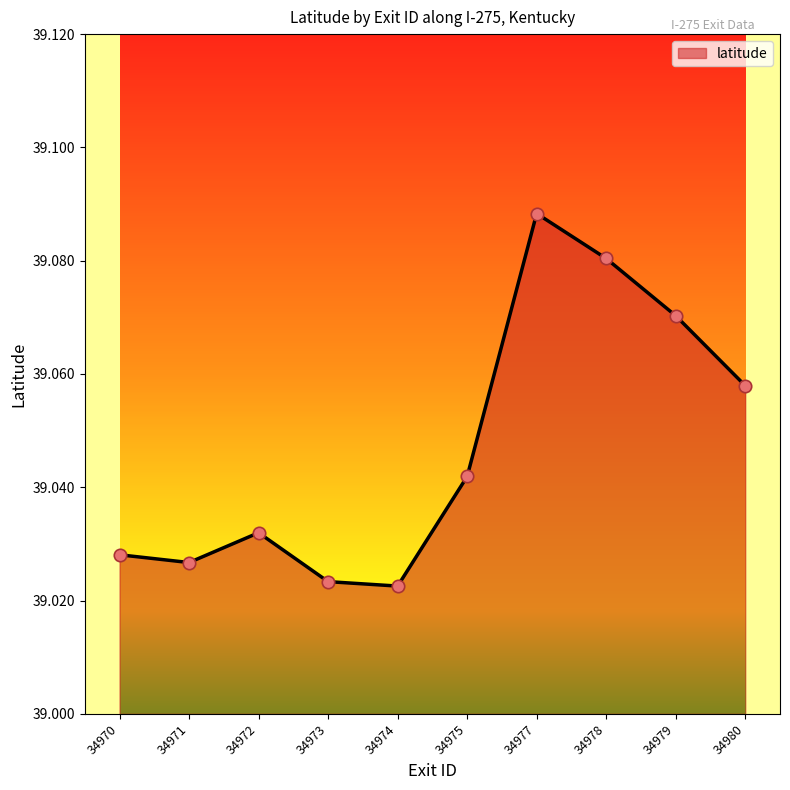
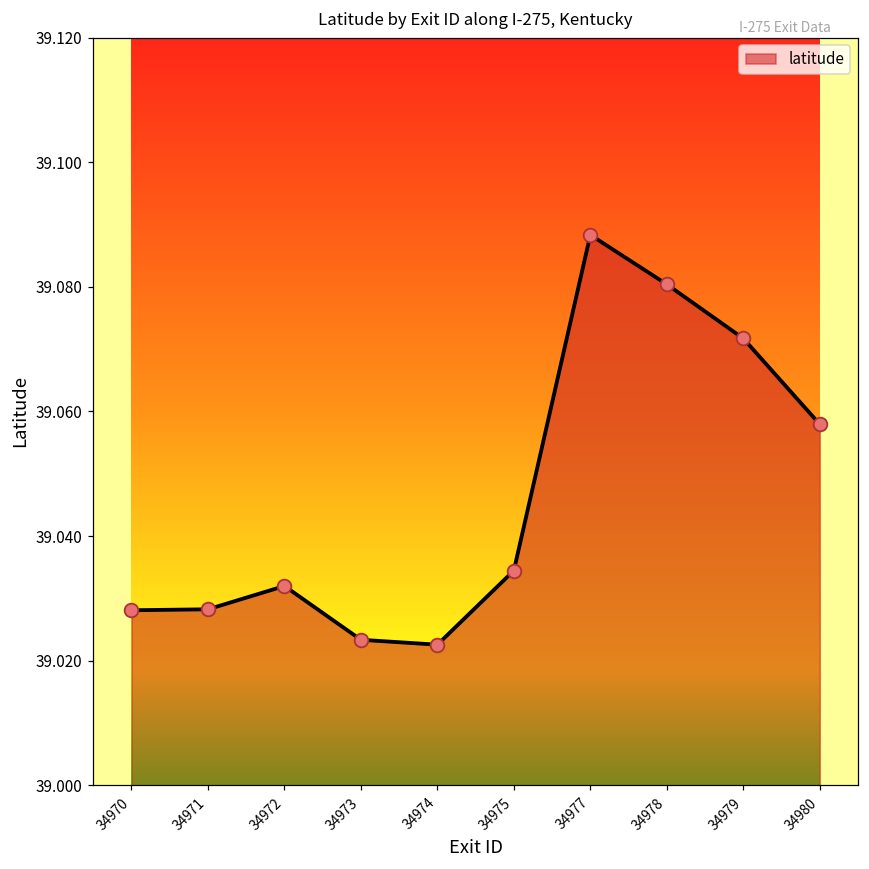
34971: 39.027 -> 39.028
34975: 39.042 -> 39.034
34979: 39.070 -> 39.072
